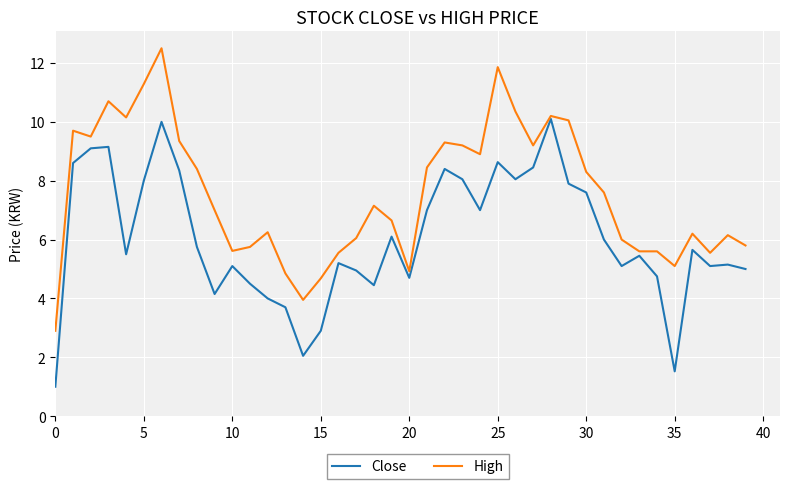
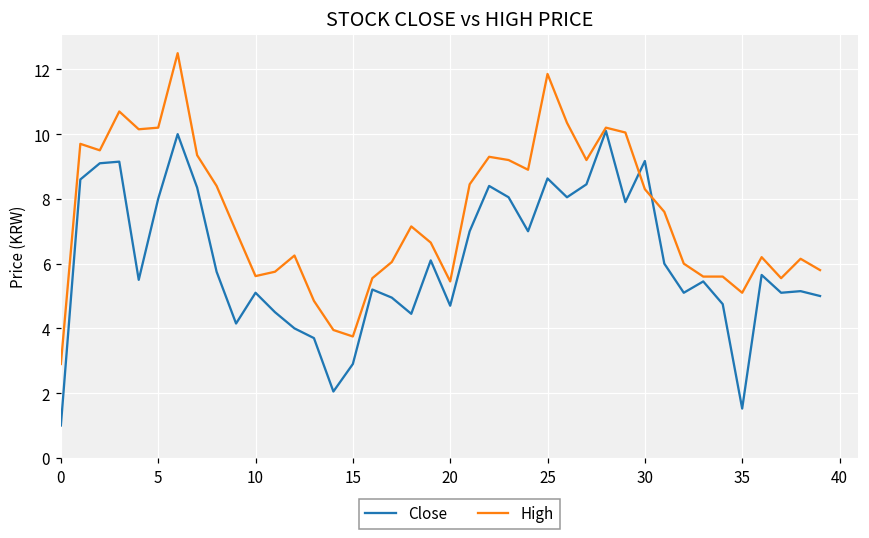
High, 5: 11.3 -> 10.2
High, 15: 4.7 -> 3.8
High, 20: 4.9 -> 5.5
Close, 30: 7.6 -> 9.2
